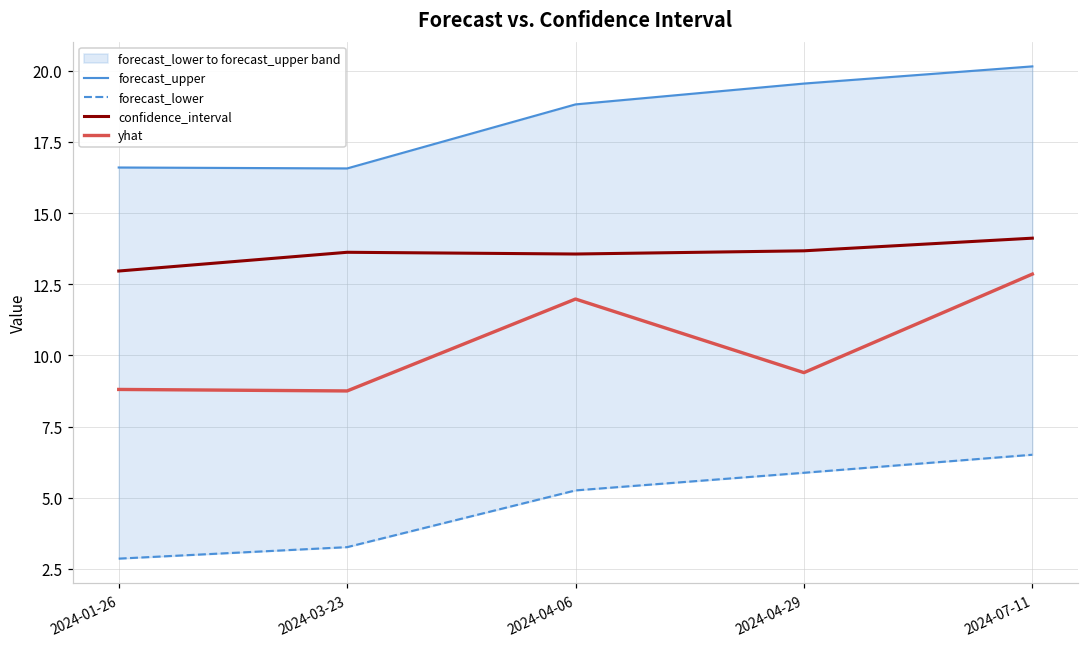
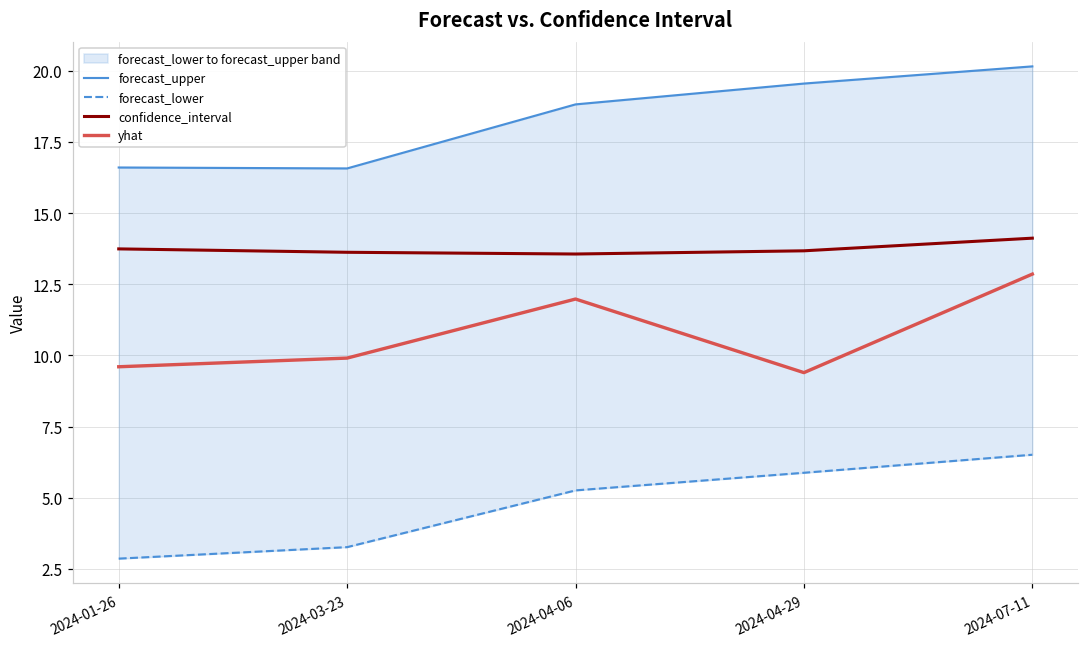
confidence_interval, 2024-01-26: 13.0 -> 13.7
yhat, 2024-01-26: 8.8 -> 9.6
yhat, 2024-03-23: 8.8 -> 9.9
